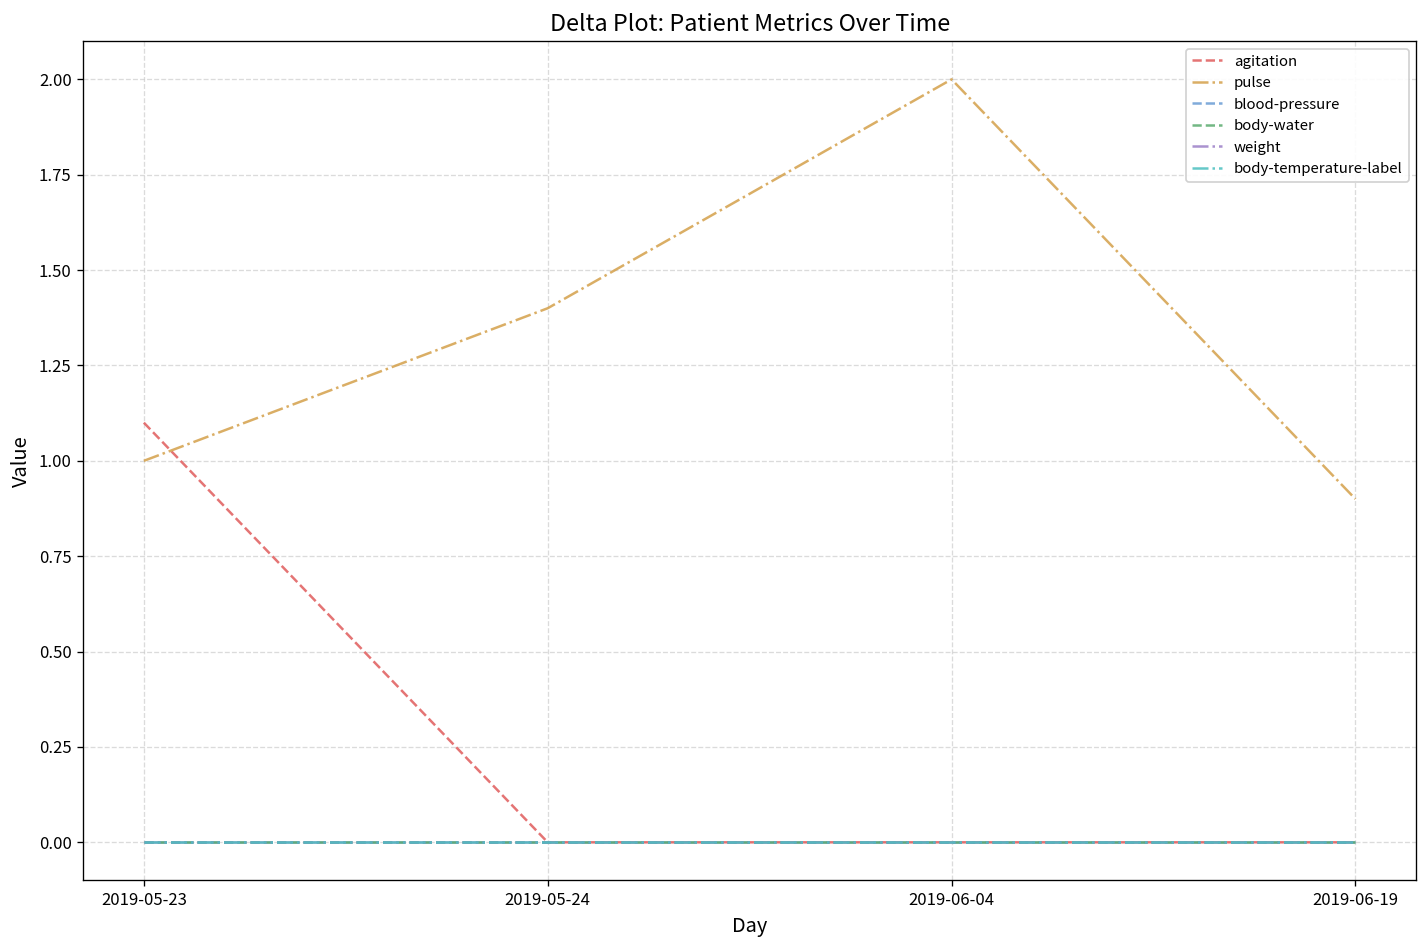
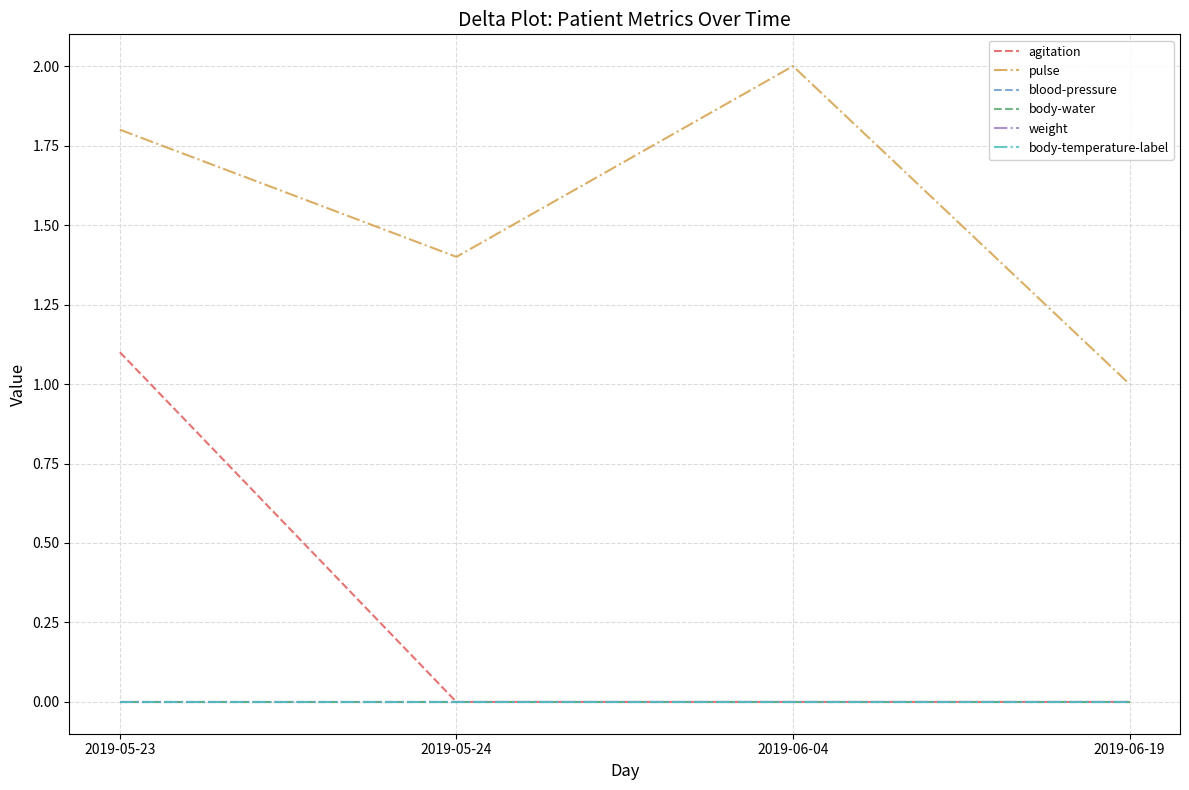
pulse, 2019-05-23: 1.0 -> 1.8
pulse, 2019-06-19: 0.9 -> 1.0
